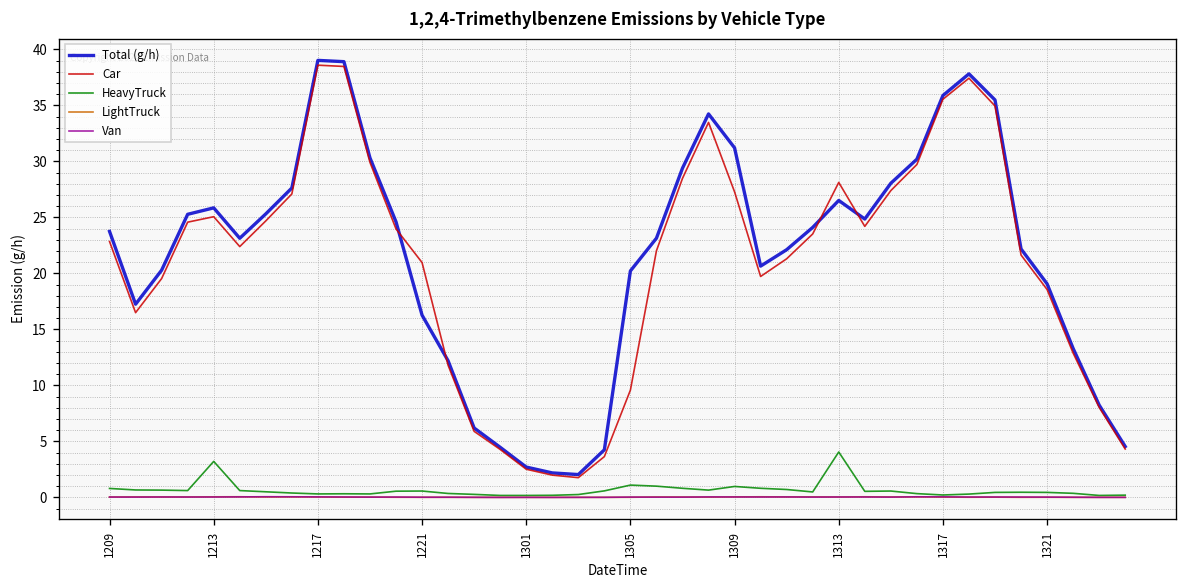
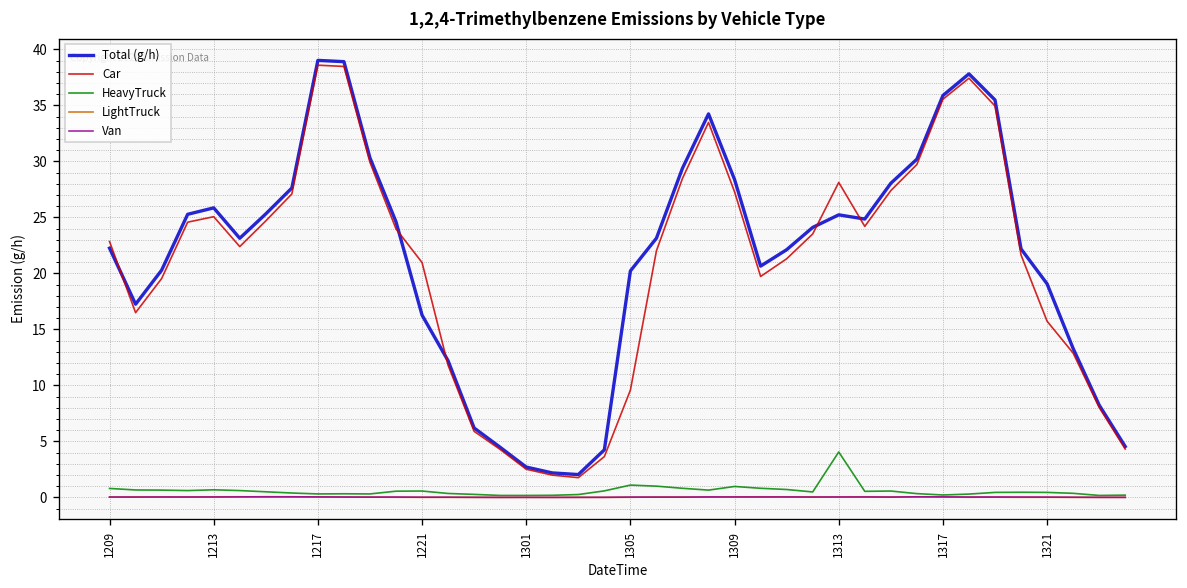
Total (g/h), 1209: 24 -> 22
HeavyTruck, 1213: 3 -> 1
Total (g/h), 1309: 31 -> 28
Total (g/h), 1313: 27 -> 25
Car, 1321: 19 -> 16
